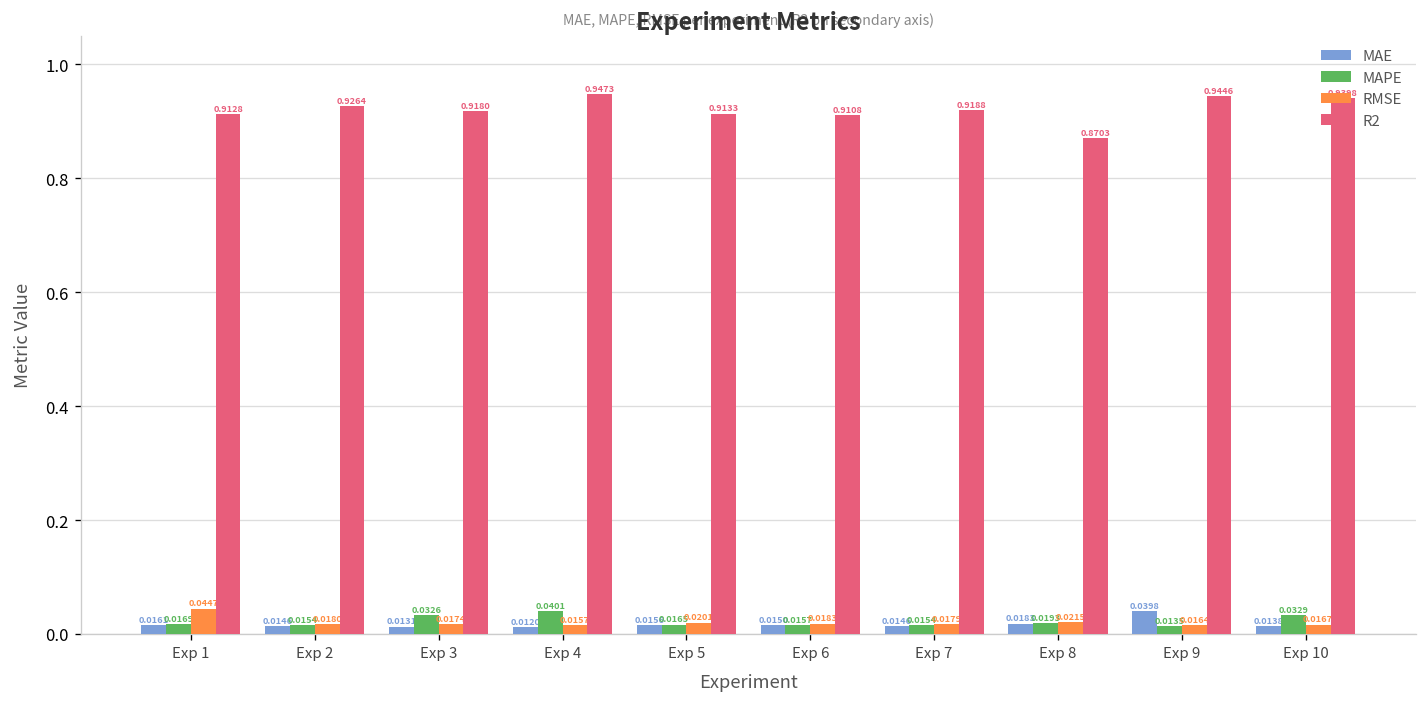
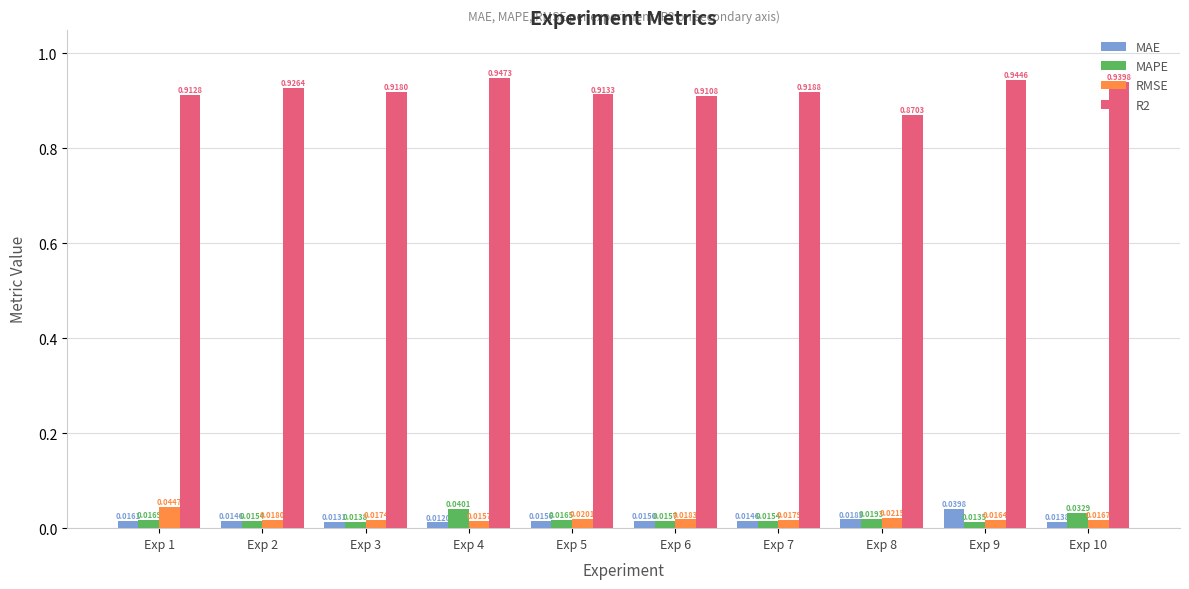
MAPE, Exp 3: 0.0326 -> 0.0138
